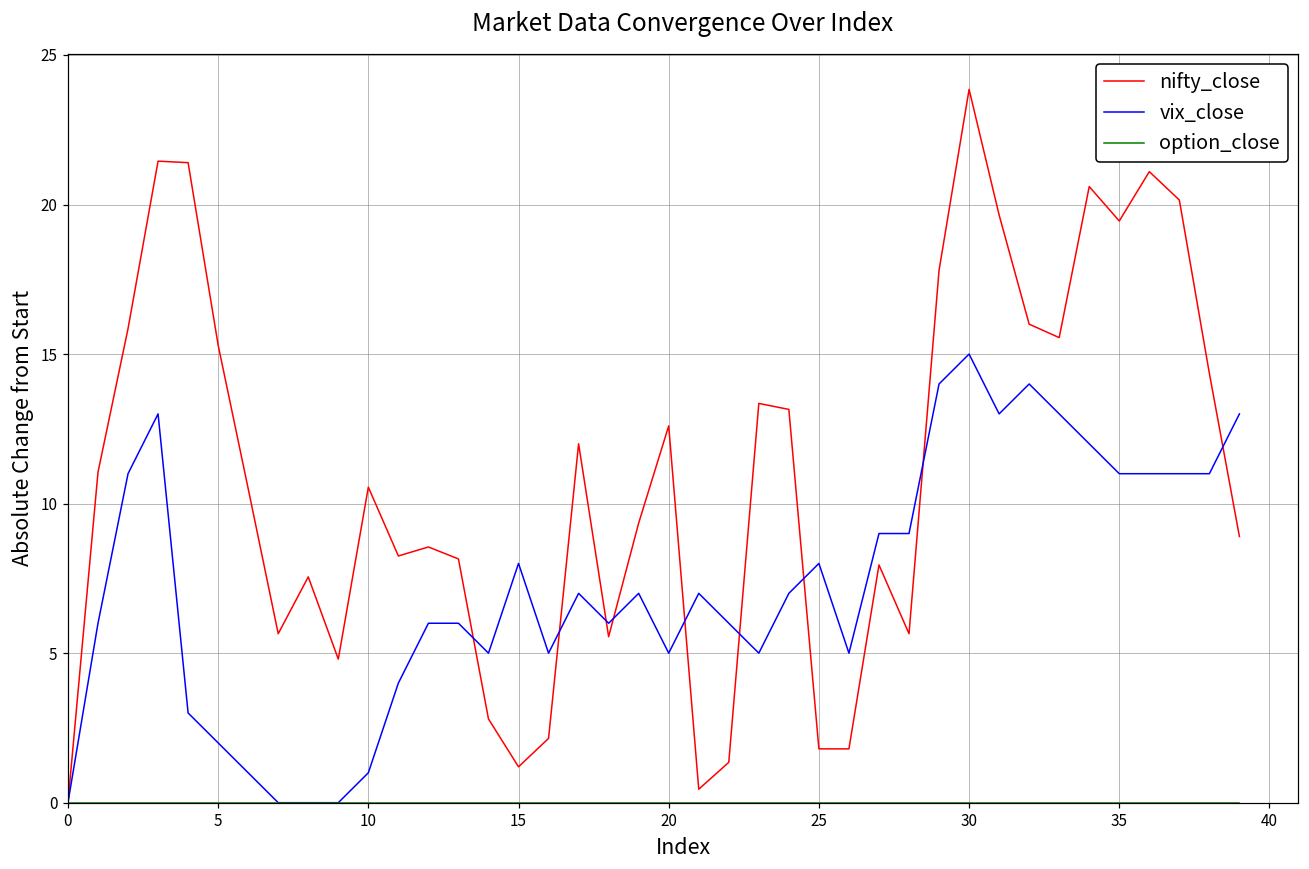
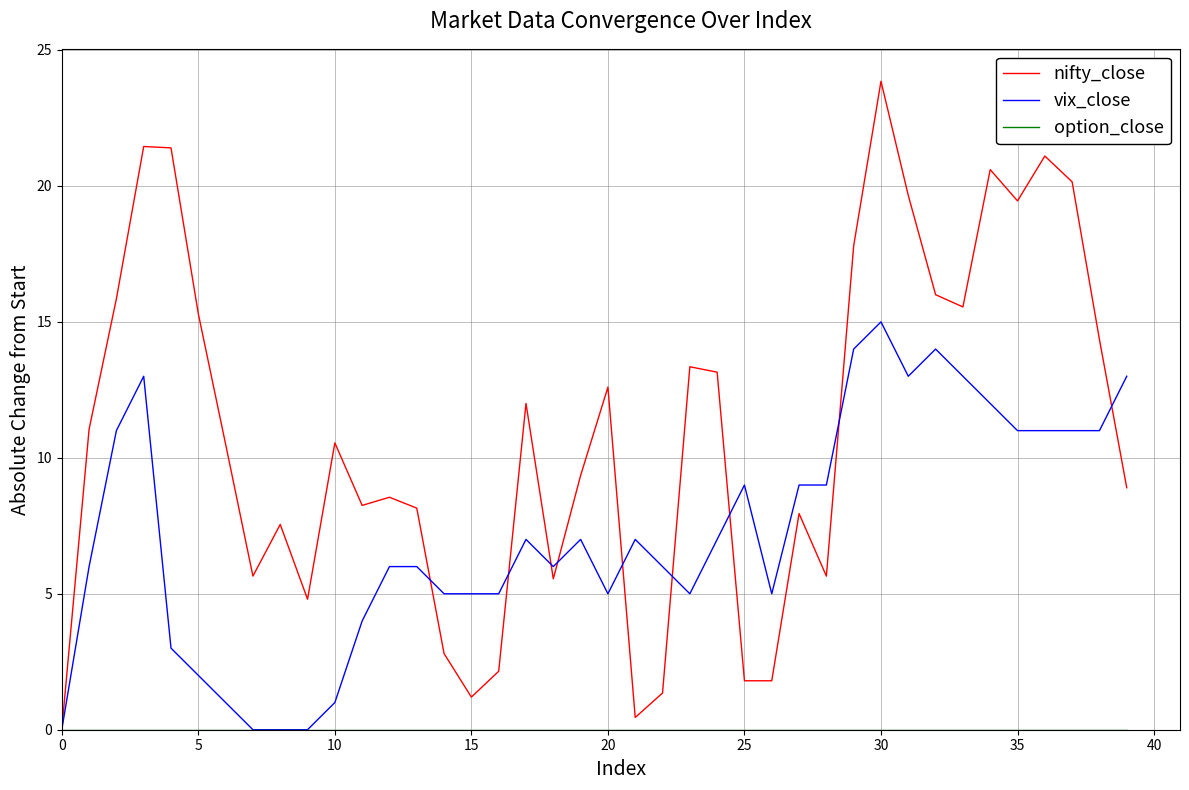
vix_close, 15: 8.0 -> 5.0
vix_close, 25: 8.0 -> 9.0
